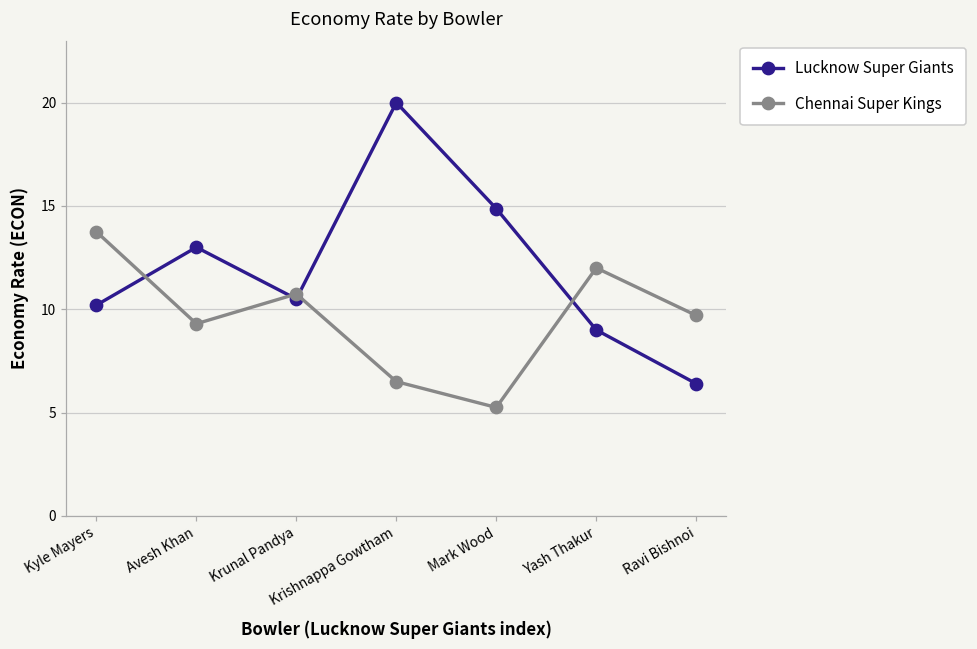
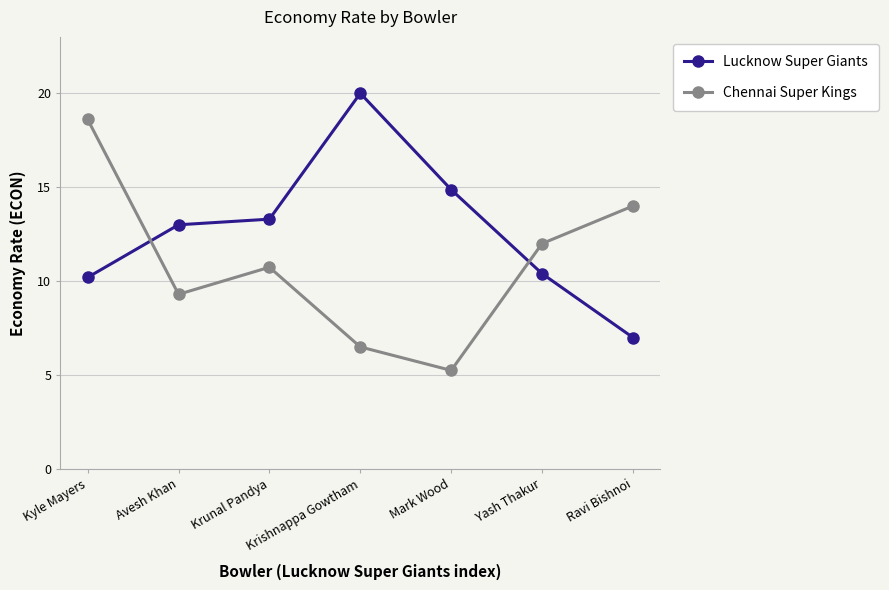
Chennai Super Kings, Kyle Mayers: 13.8 -> 18.6
Lucknow Super Giants, Krunal Pandya: 10.5 -> 13.3
Lucknow Super Giants, Yash Thakur: 9.0 -> 10.4
Lucknow Super Giants, Ravi Bishnoi: 6.4 -> 7.0
Chennai Super Kings, Ravi Bishnoi: 9.7 -> 14.0
